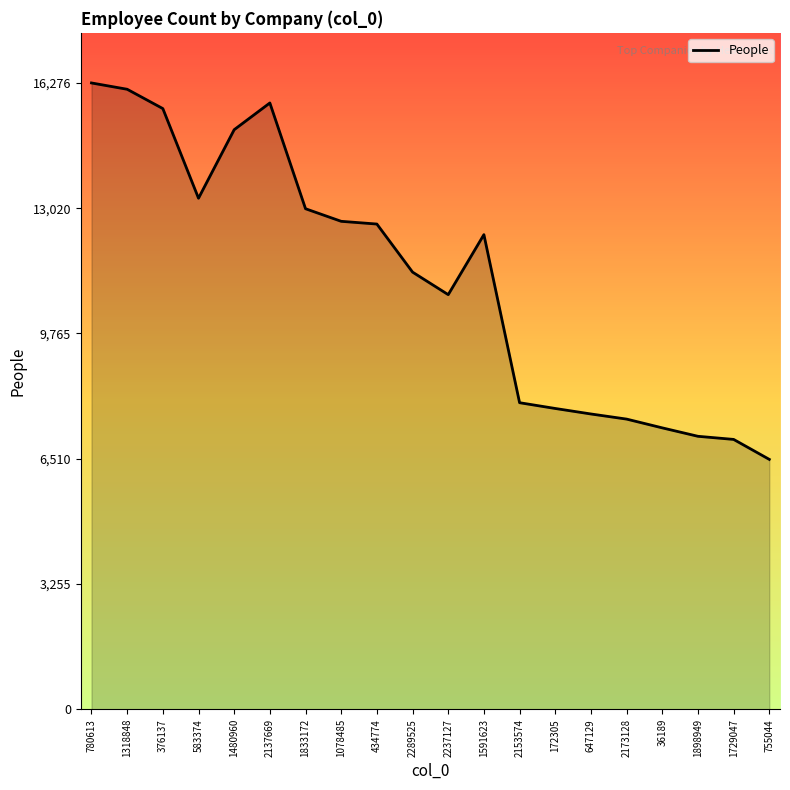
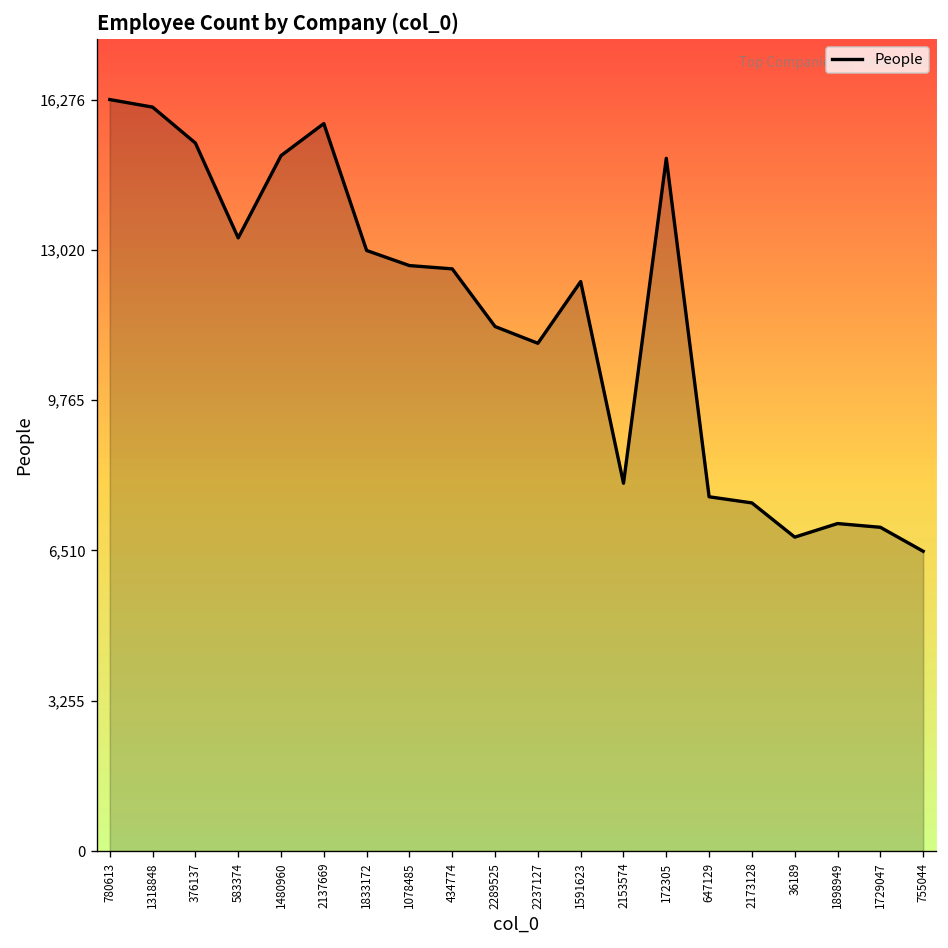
376137: 15,600 -> 15,300
2237127: 10,800 -> 11,000
172305: 7,800 -> 15,000
36189: 7,300 -> 6,800
